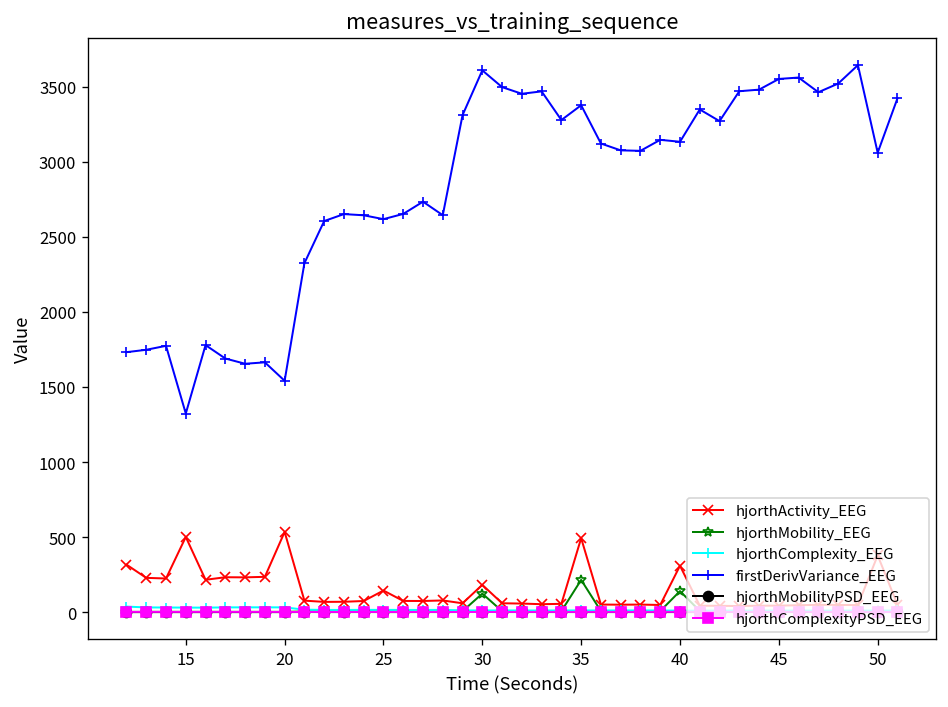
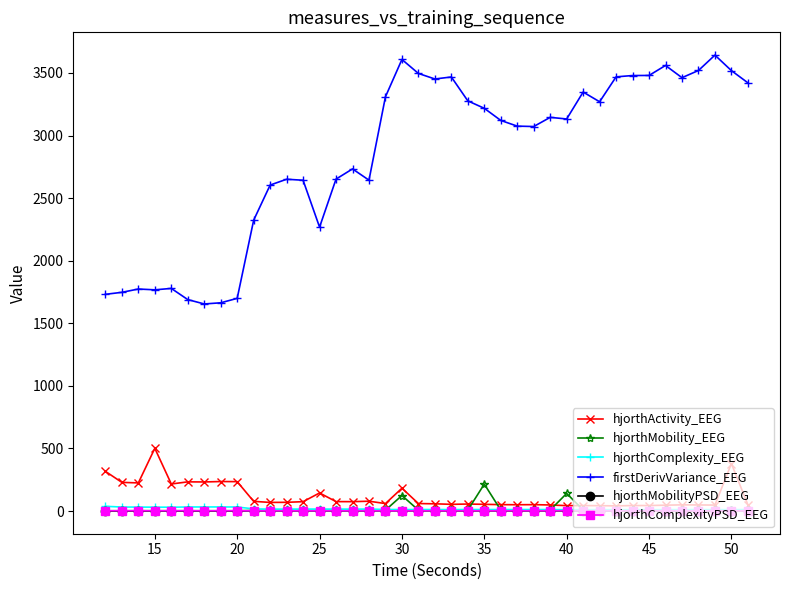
firstDerivVariance_EEG, 15: 1320 -> 1770
hjorthActivity_EEG, 20: 540 -> 240
firstDerivVariance_EEG, 20: 1540 -> 1700
firstDerivVariance_EEG, 25: 2620 -> 2270
hjorthActivity_EEG, 35: 490 -> 50
firstDerivVariance_EEG, 35: 3380 -> 3220
hjorthActivity_EEG, 40: 310 -> 40
firstDerivVariance_EEG, 45: 3550 -> 3480
firstDerivVariance_EEG, 50: 3060 -> 3520
